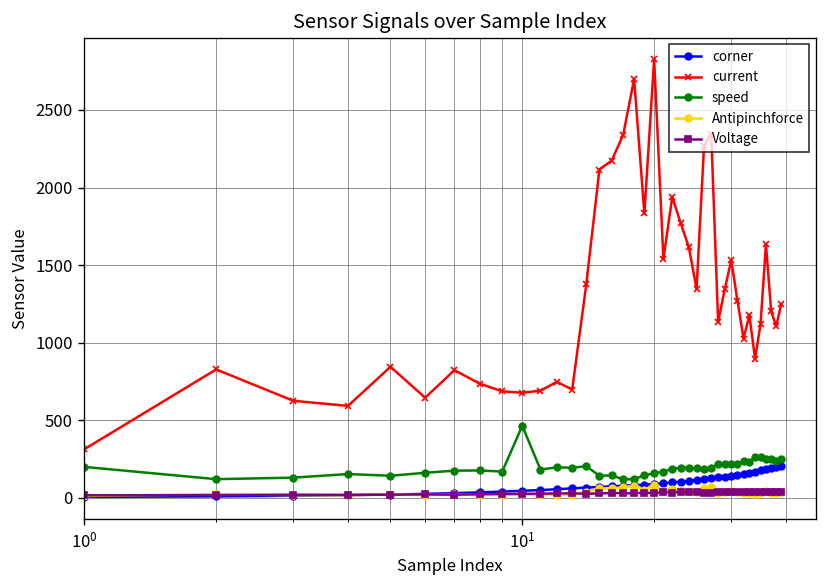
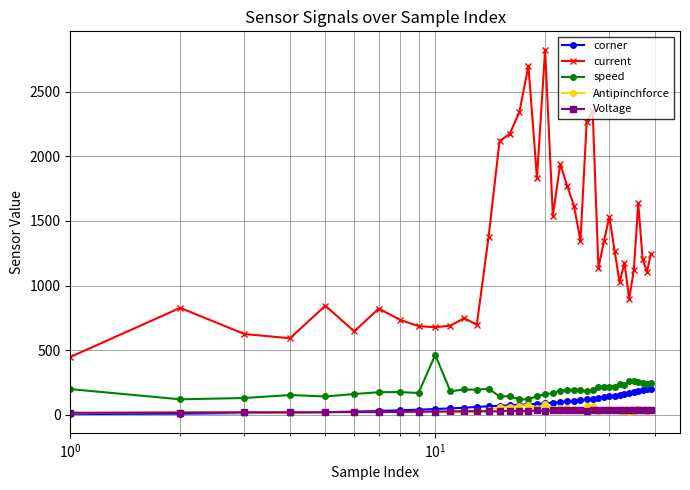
current, 10^0: 310 -> 450
